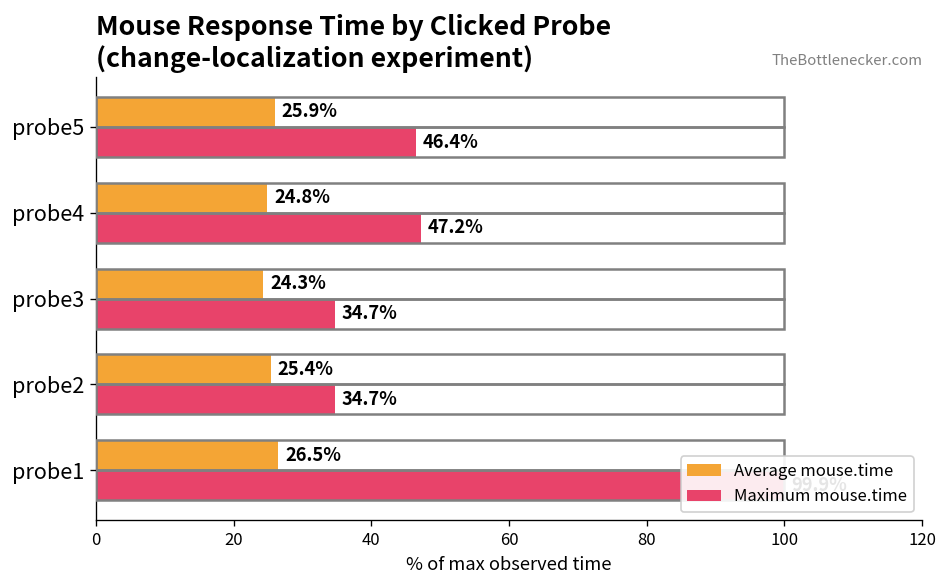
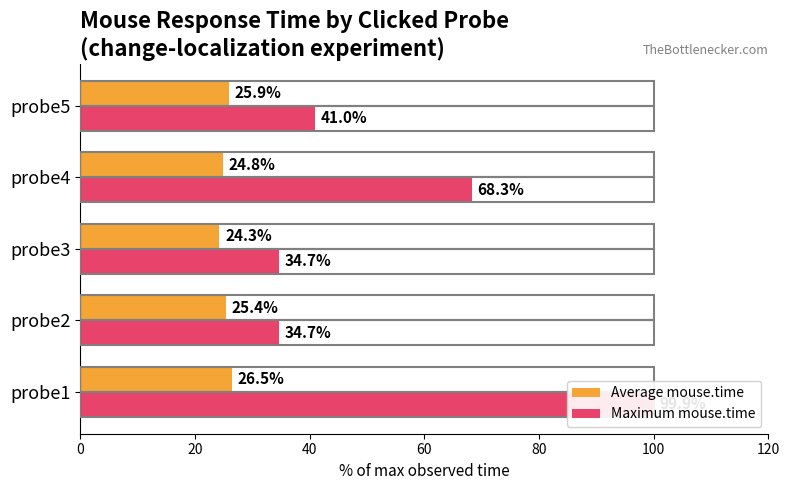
Maximum mouse.time, probe5: 46.4% -> 41.0%
Maximum mouse.time, probe4: 47.2% -> 68.3%
